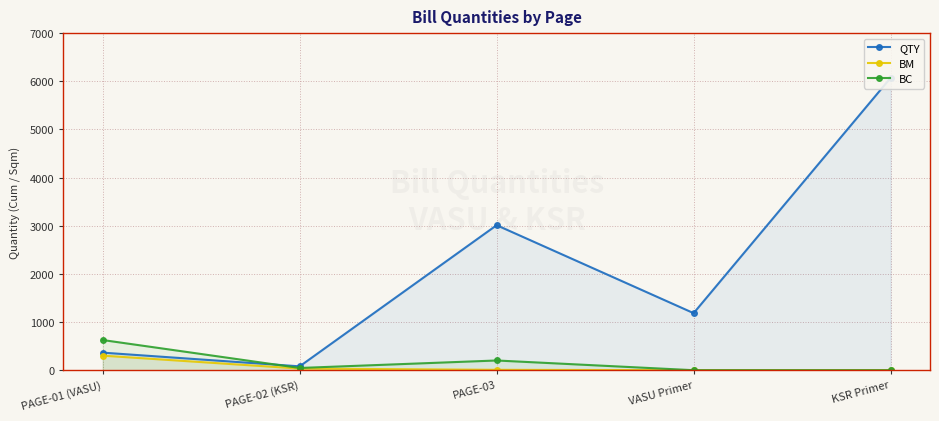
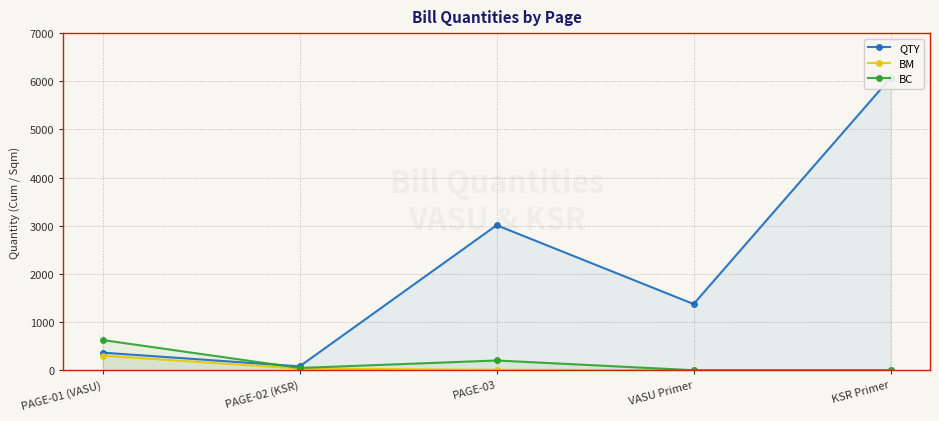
QTY, VASU Primer: 1200 -> 1400
